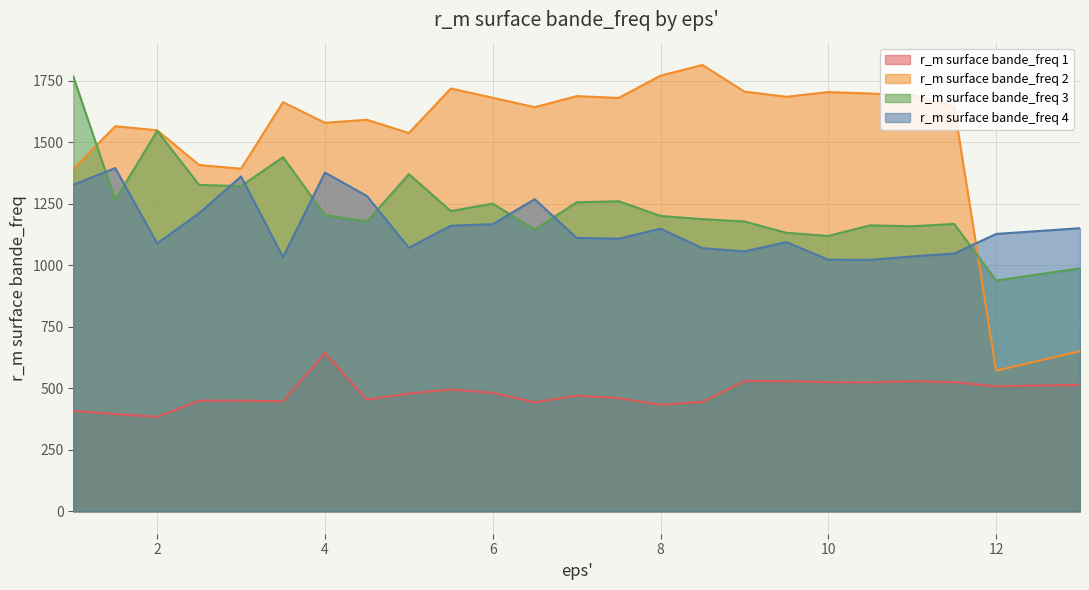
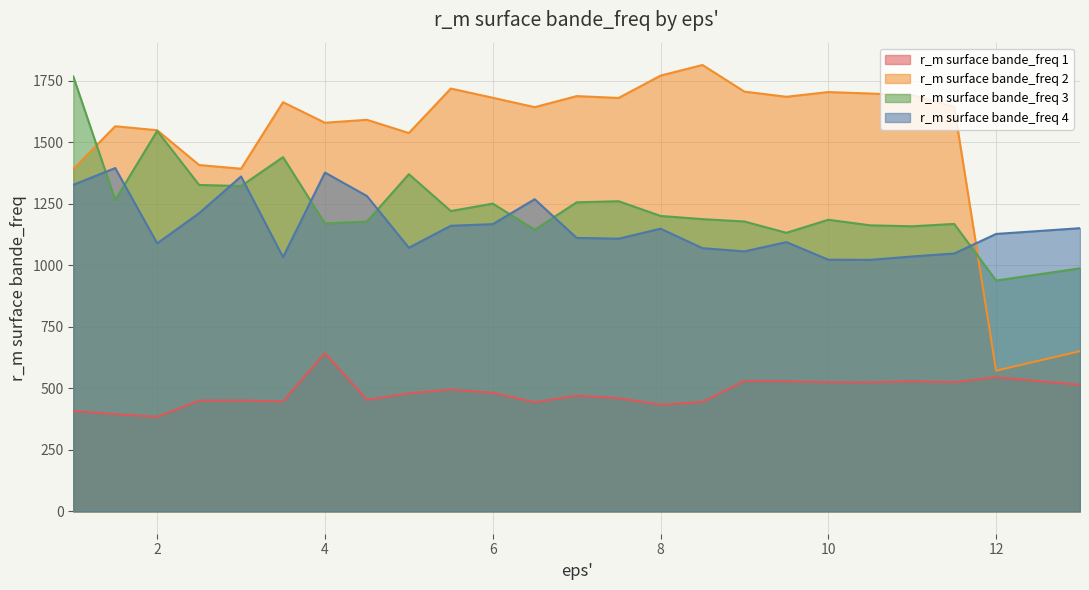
r_m surface bande_freq 3, 4: 1200 -> 1170
r_m surface bande_freq 3, 10: 1120 -> 1180
r_m surface bande_freq 1, 12: 510 -> 550
